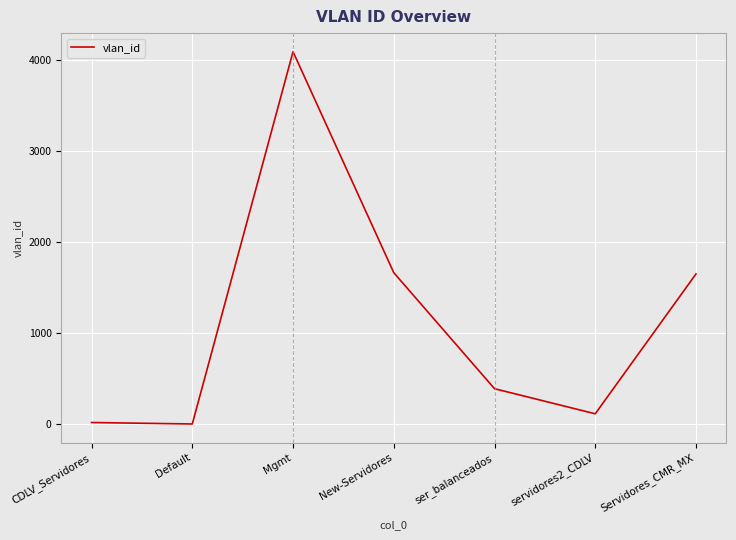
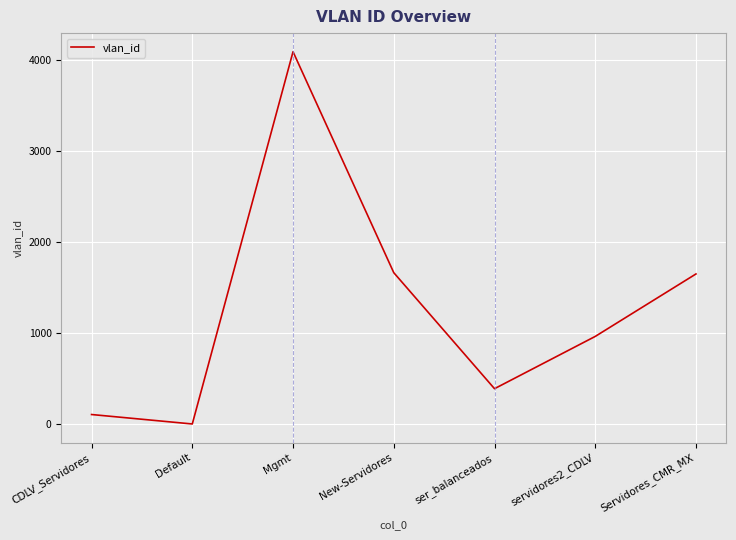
CDLV_Servidores: 0 -> 100
servidores2_CDLV: 100 -> 1000
